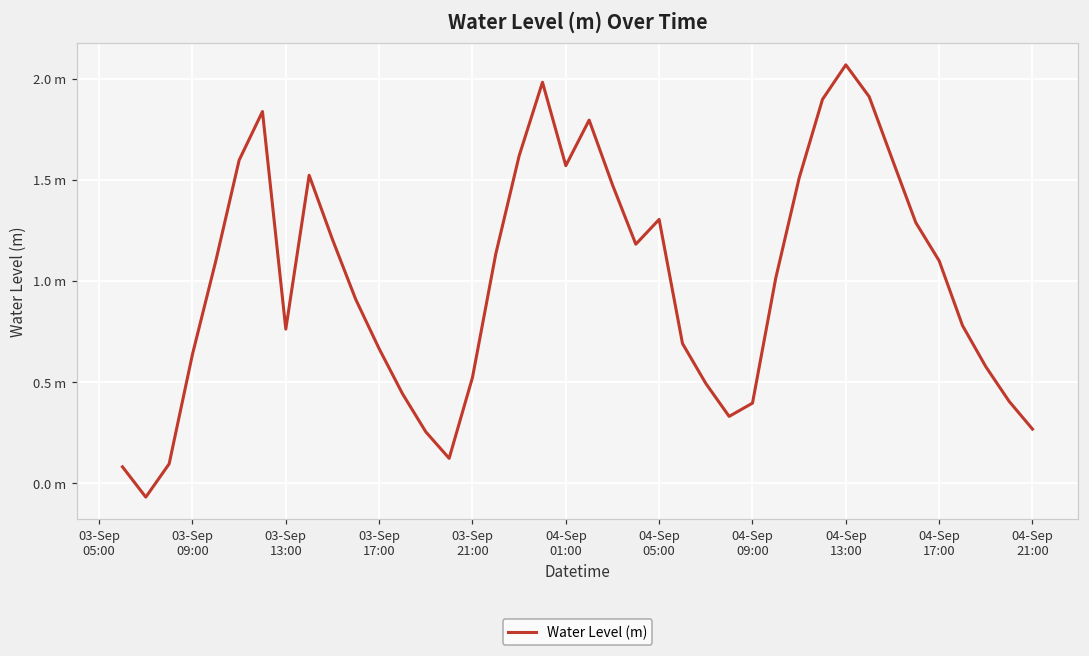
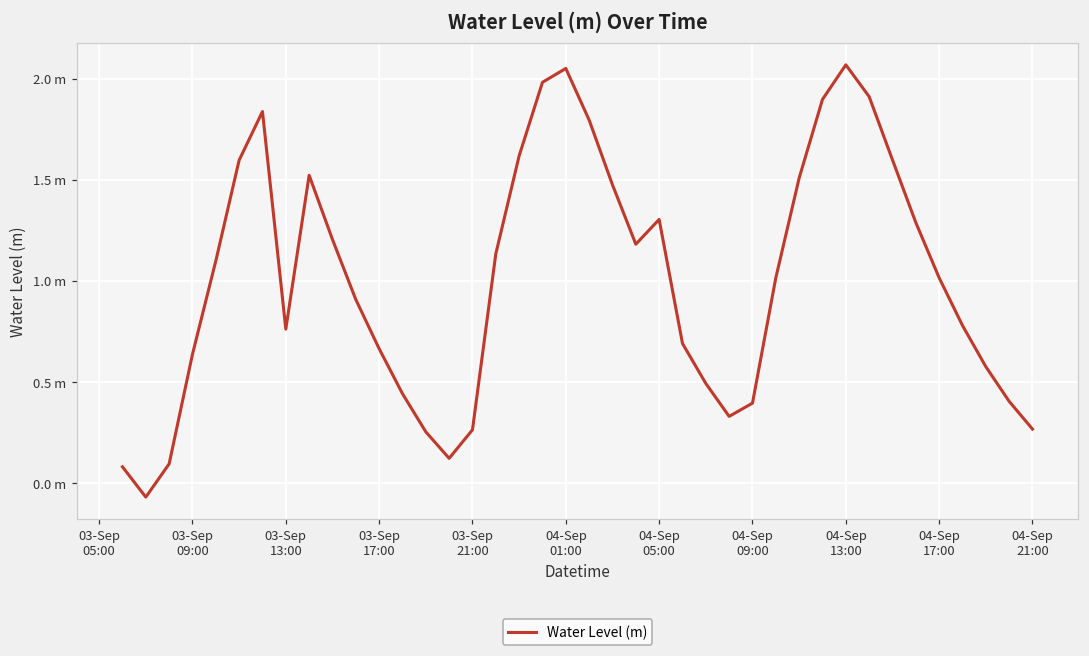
03-Sep 21:00: 0.52 m -> 0.26 m
04-Sep 01:00: 1.57 m -> 2.05 m
04-Sep 17:00: 1.10 m -> 1.02 m
